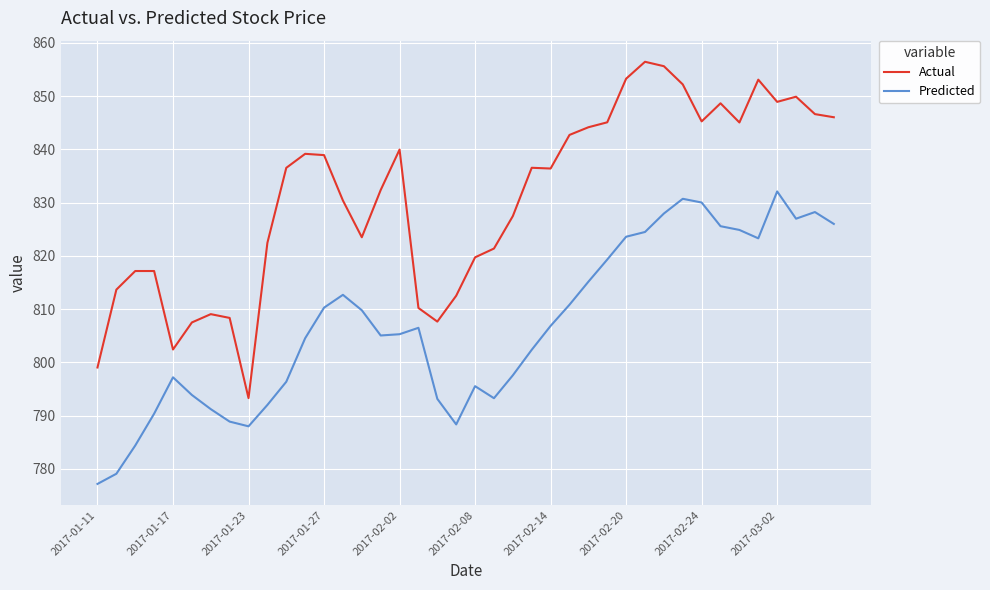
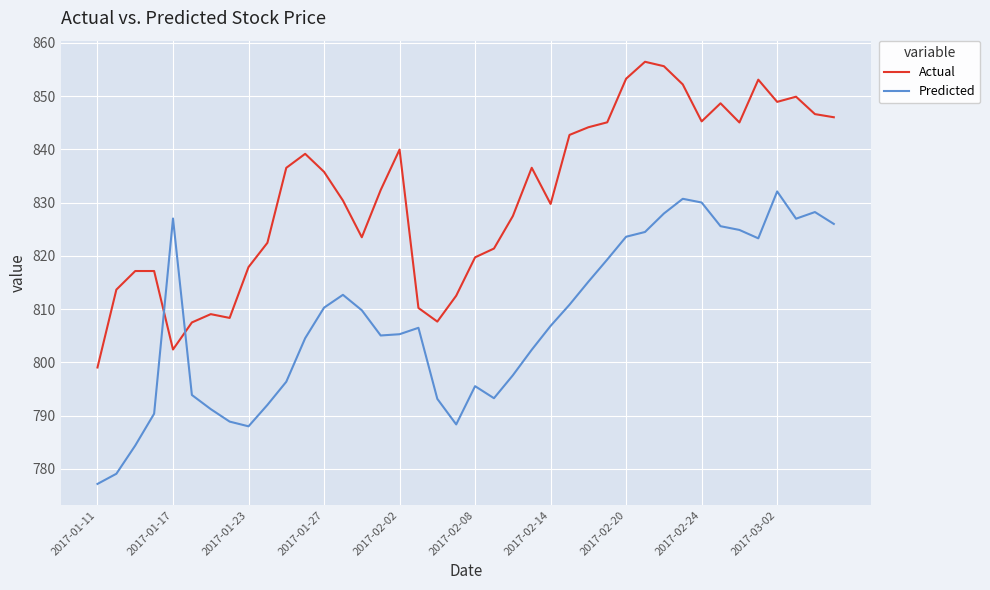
Predicted, 2017-01-17: 797 -> 827
Actual, 2017-01-23: 793 -> 818
Actual, 2017-01-27: 839 -> 836
Actual, 2017-02-14: 836 -> 830
